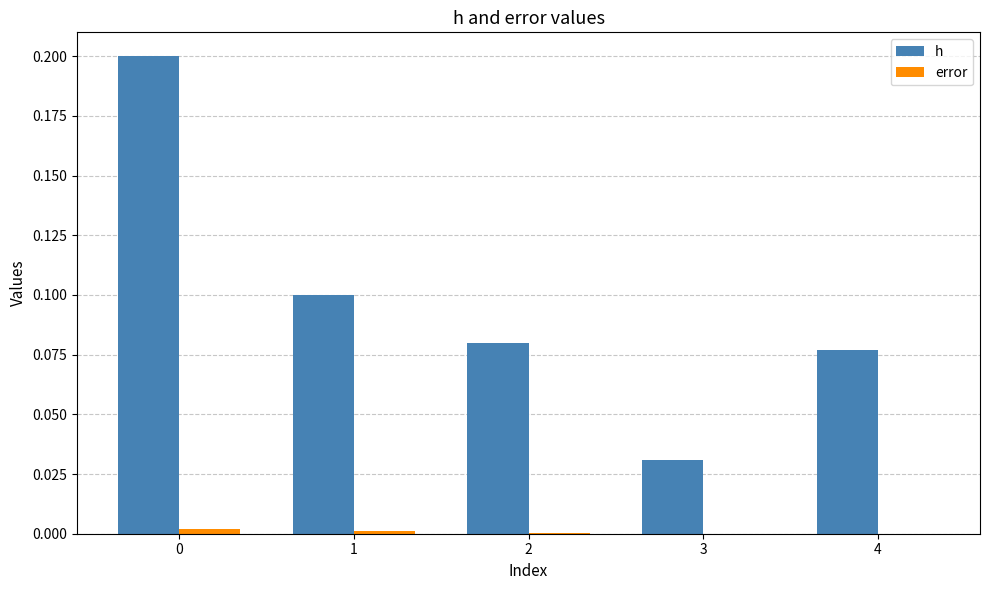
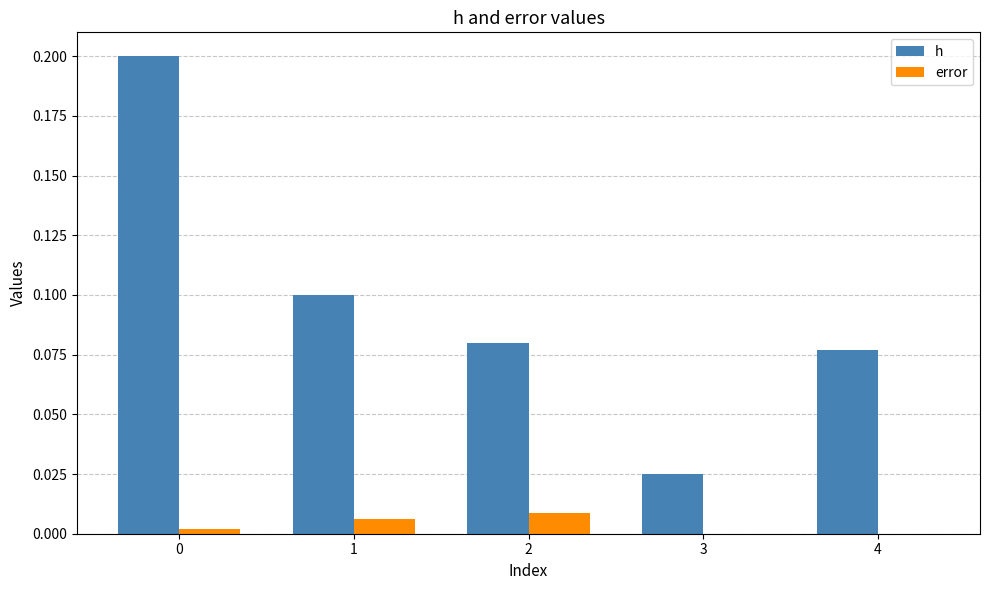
error, 1: 0.001 -> 0.006
error, 2: 0.000 -> 0.009
h, 3: 0.031 -> 0.025
